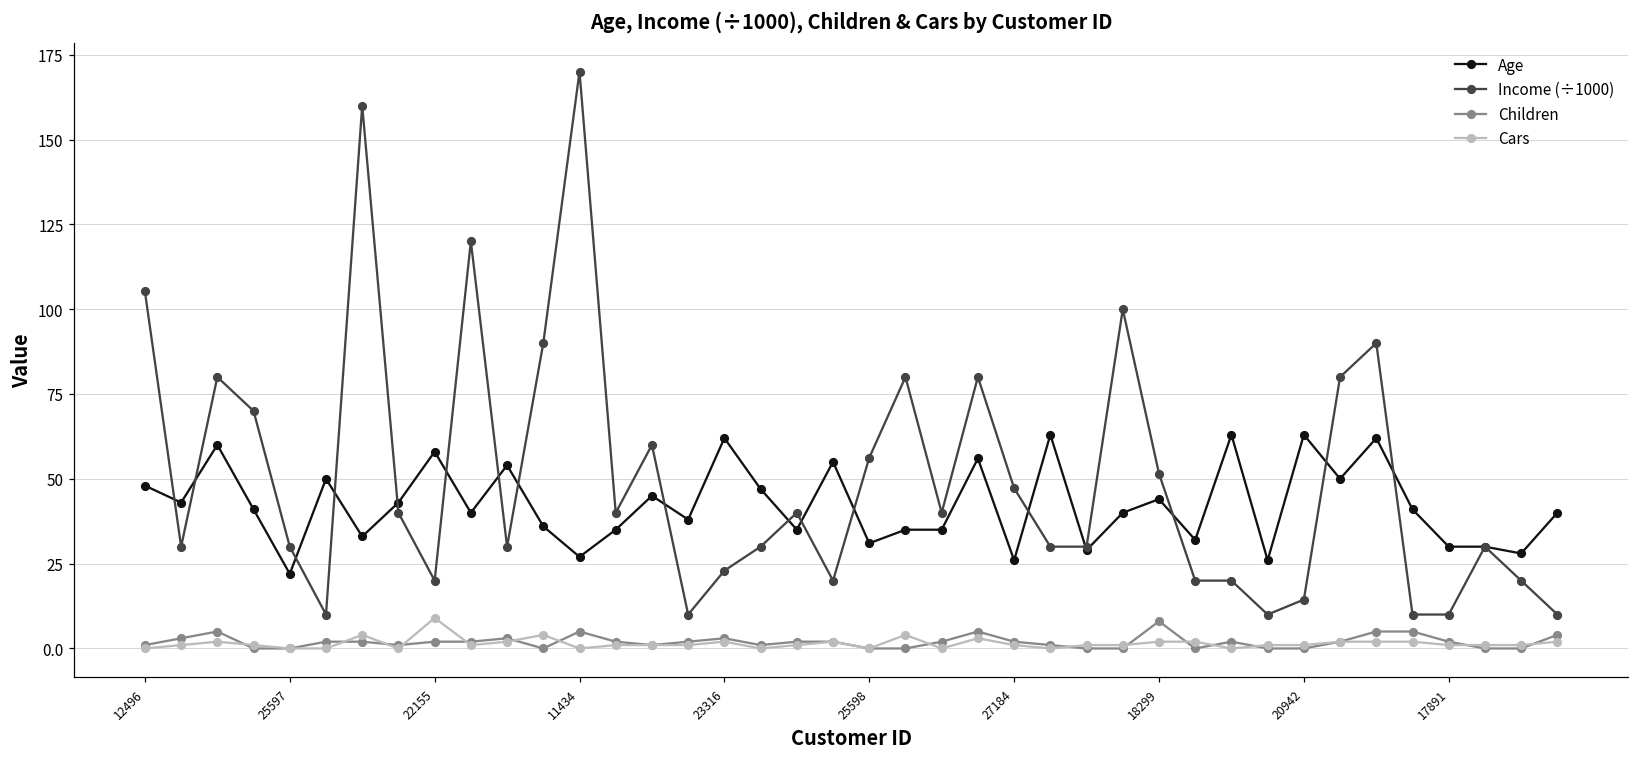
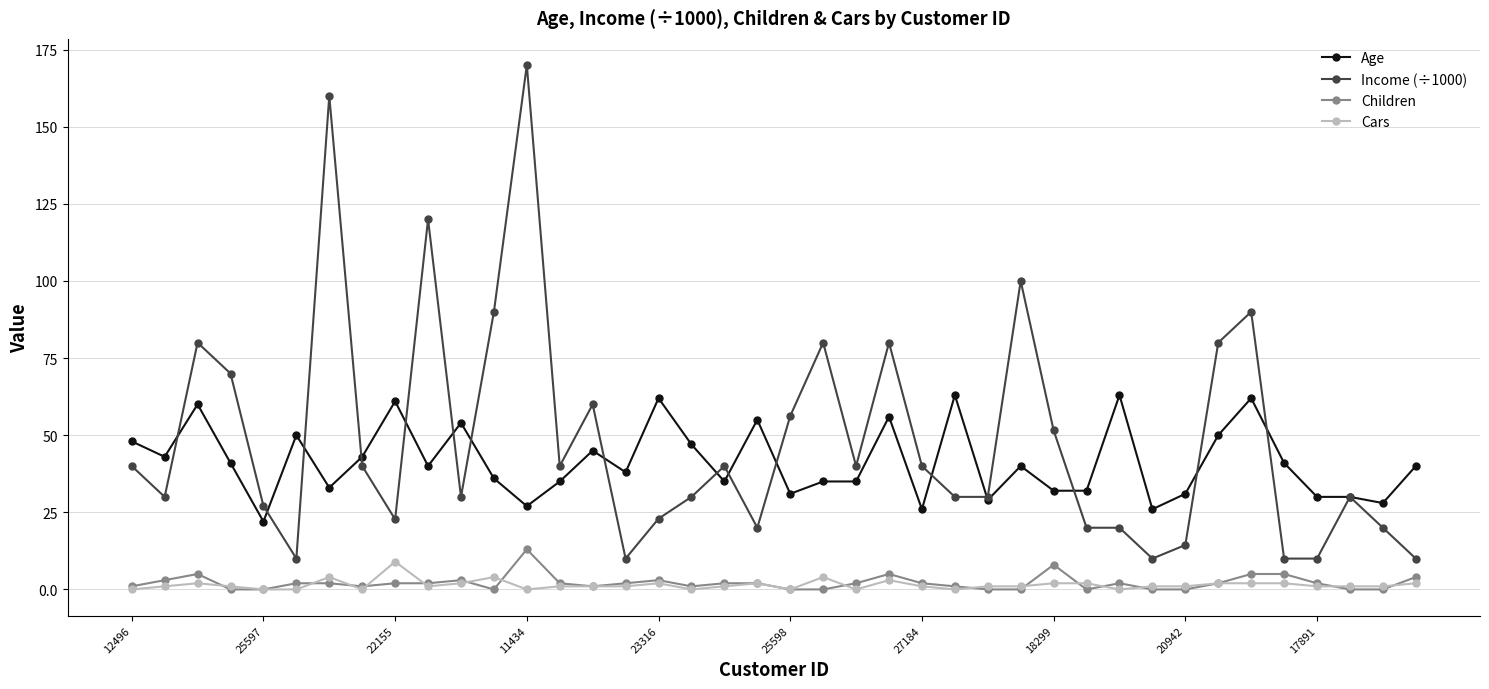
Income (÷1000), 12496: 105 -> 40
Income (÷1000), 25597: 30 -> 27
Age, 22155: 58 -> 61
Income (÷1000), 22155: 20 -> 23
Children, 11434: 5 -> 13
Income (÷1000), 27184: 47 -> 40
Age, 18299: 44 -> 32
Age, 20942: 63 -> 31
